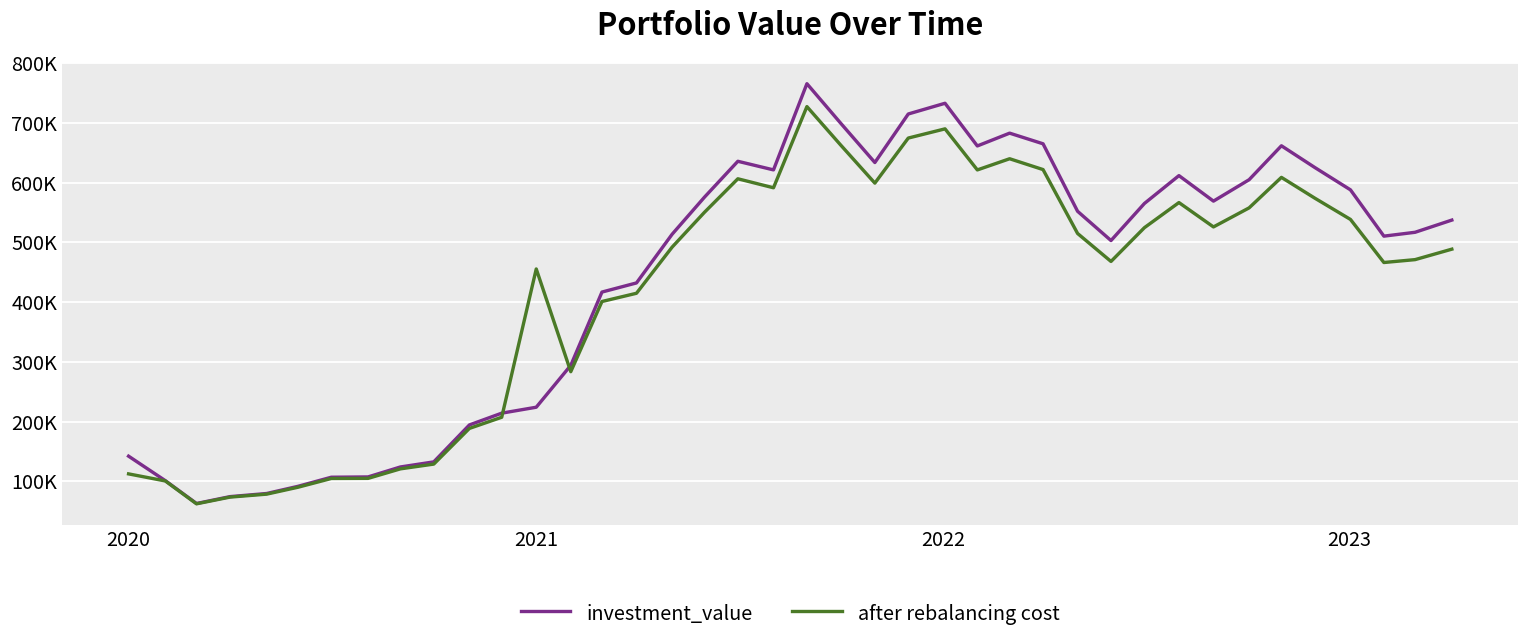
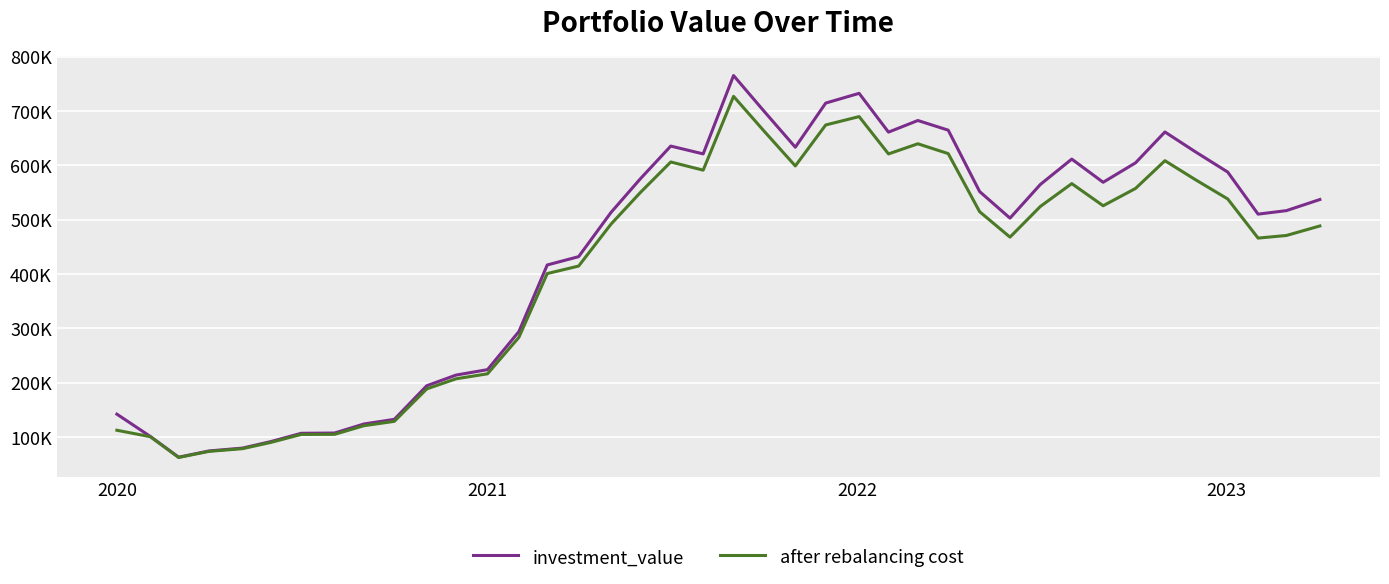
after rebalancing cost, 2021: 460000 -> 220000
